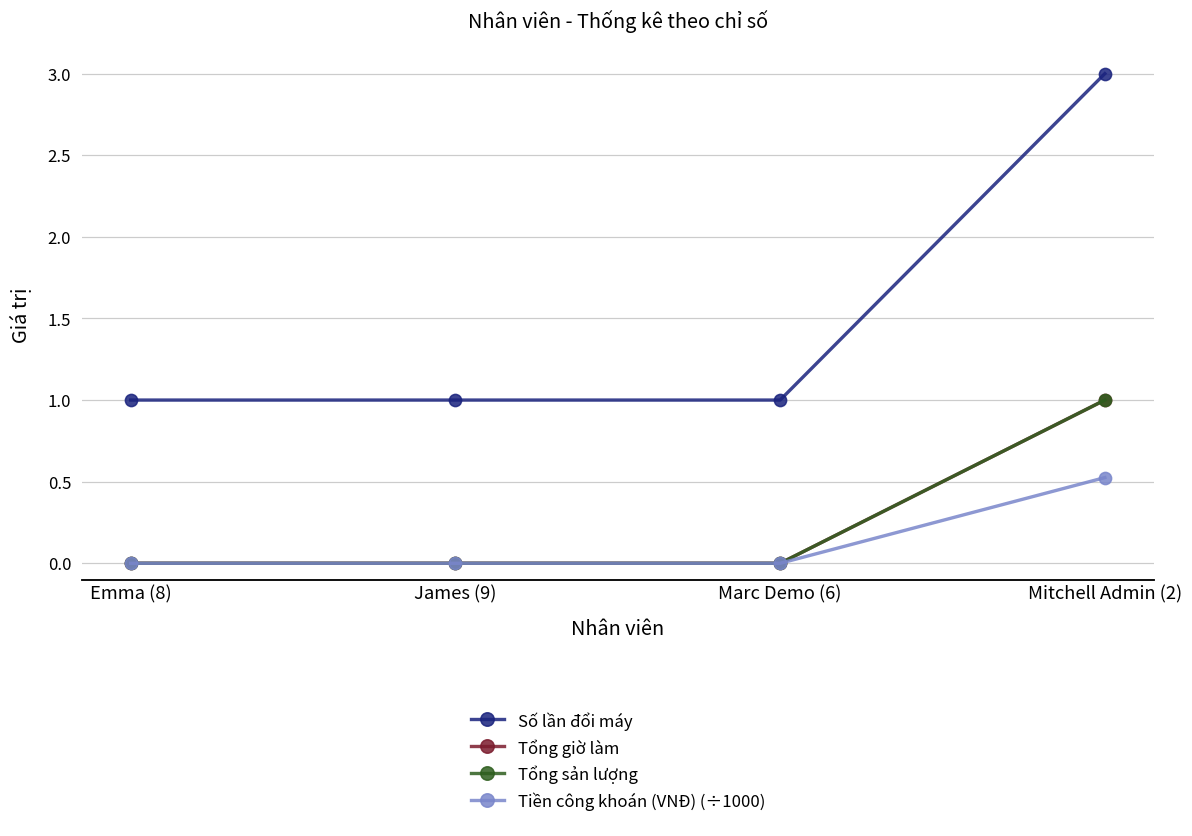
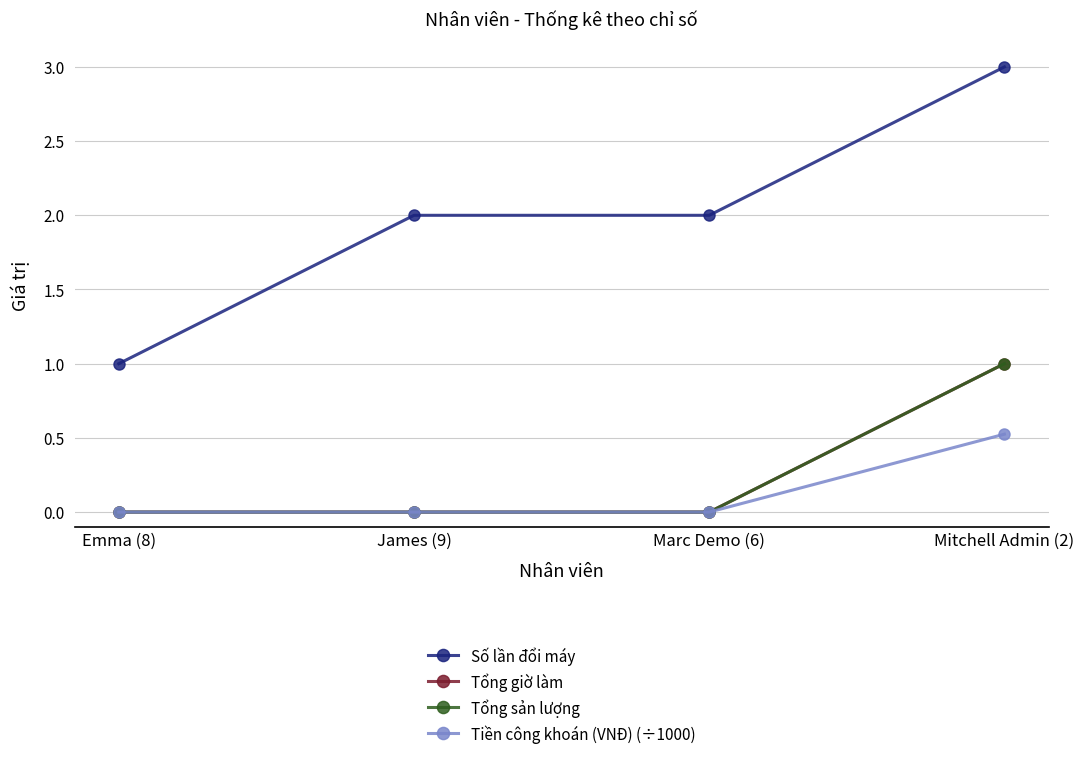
Số lần đổi máy, James (9): 1 -> 2
Số lần đổi máy, Marc Demo (6): 1 -> 2
